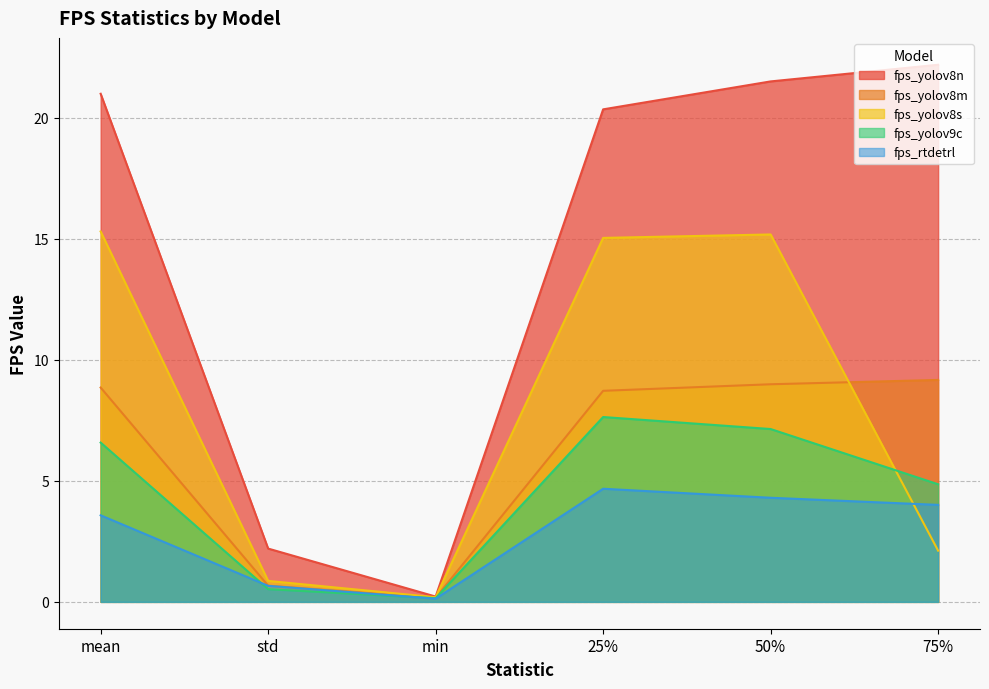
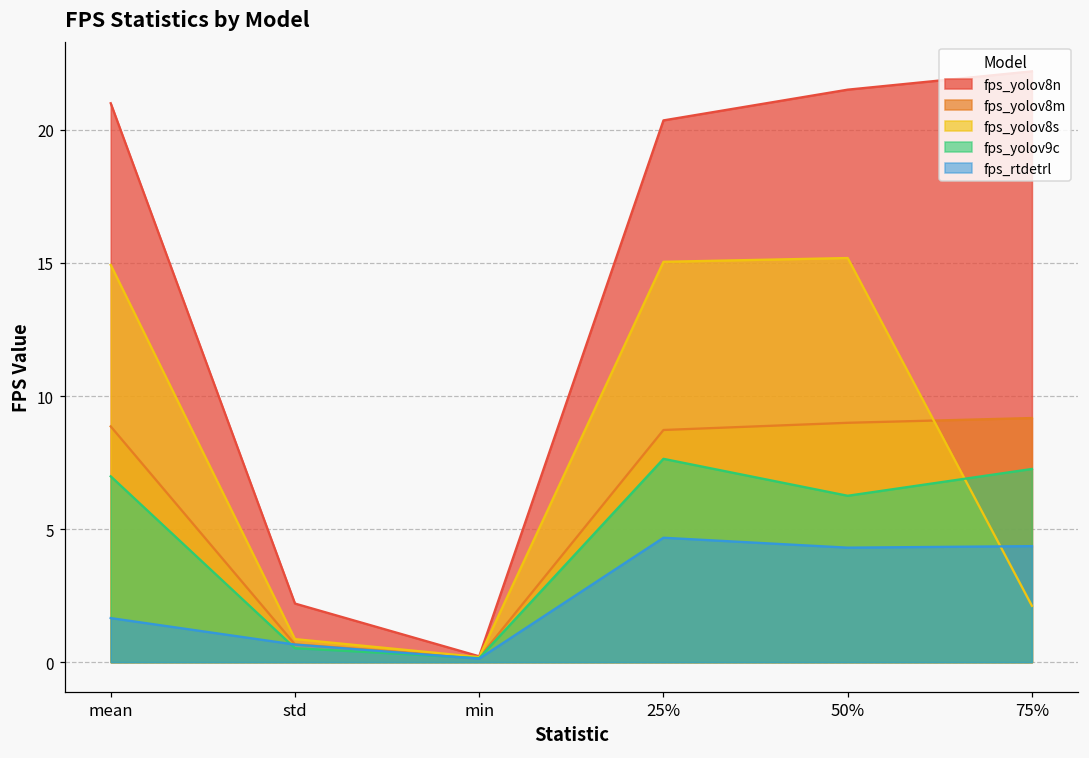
fps_yolov8s, mean: 15.3 -> 14.9
fps_yolov9c, mean: 6.6 -> 7.0
fps_rtdetrl, mean: 3.6 -> 1.7
fps_yolov9c, 50%: 7.1 -> 6.3
fps_yolov9c, 75%: 4.9 -> 7.3
fps_rtdetrl, 75%: 4.0 -> 4.4
